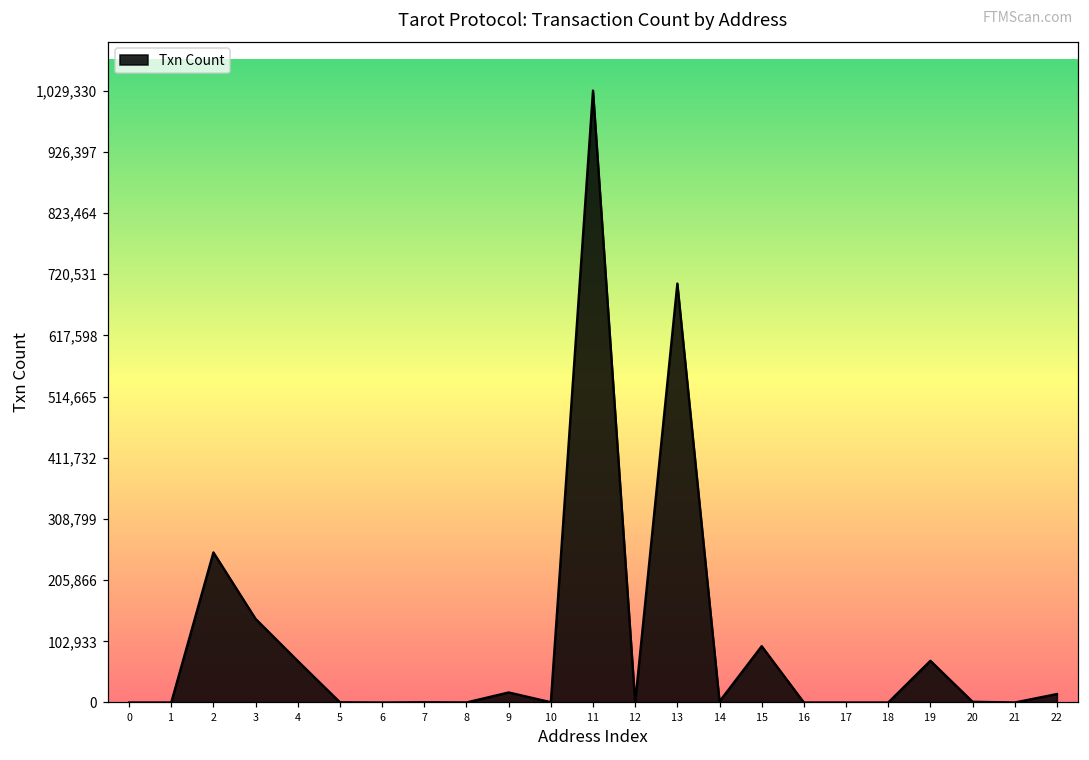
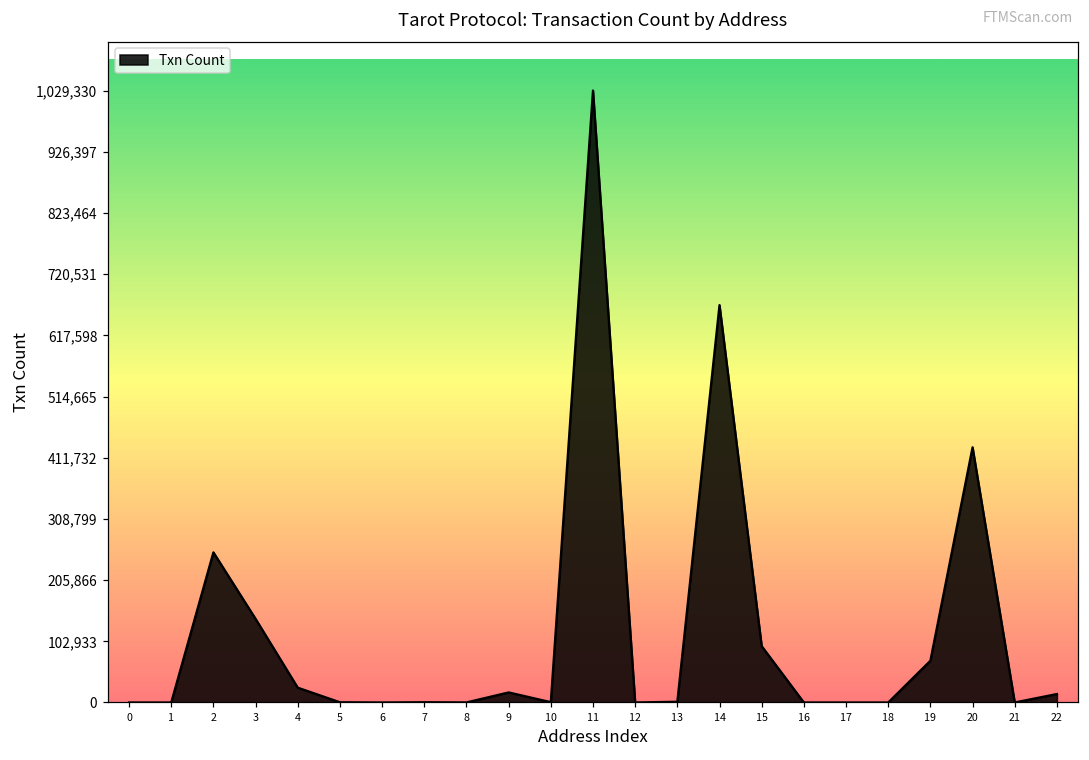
4: 70,000 -> 20,000
13: 700,000 -> 0
14: 0 -> 670,000
20: 0 -> 430,000
